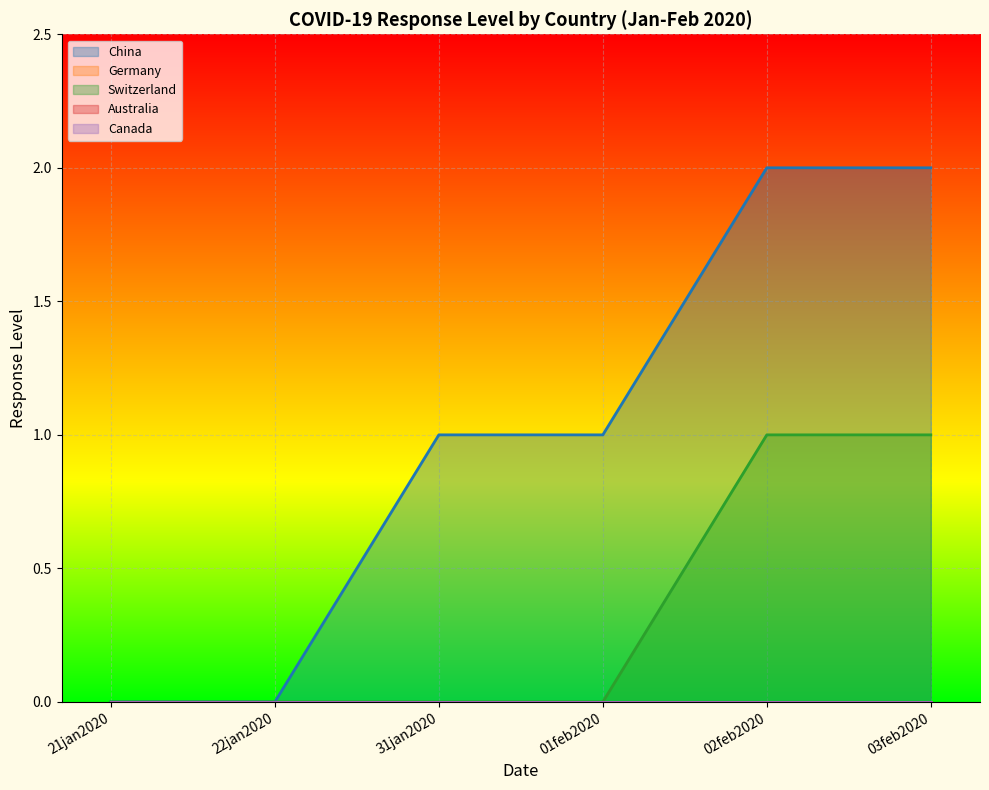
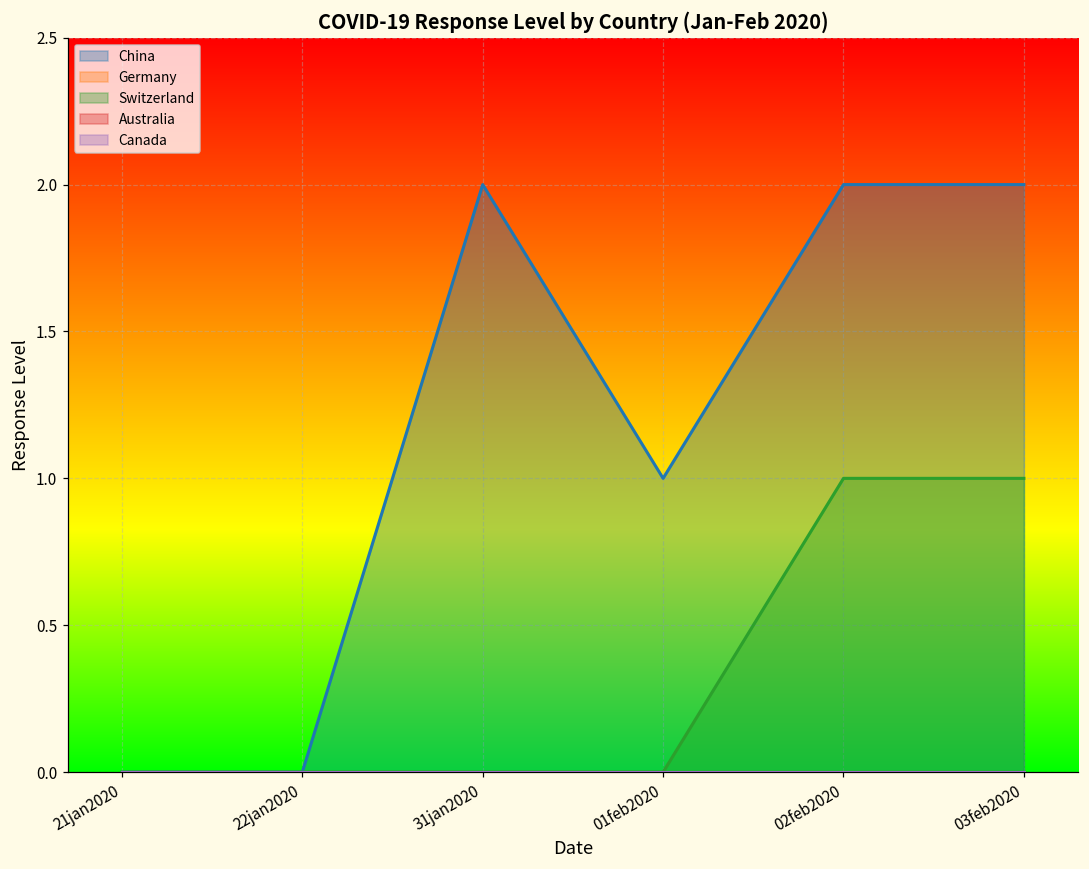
China, 31jan2020: 1 -> 2
